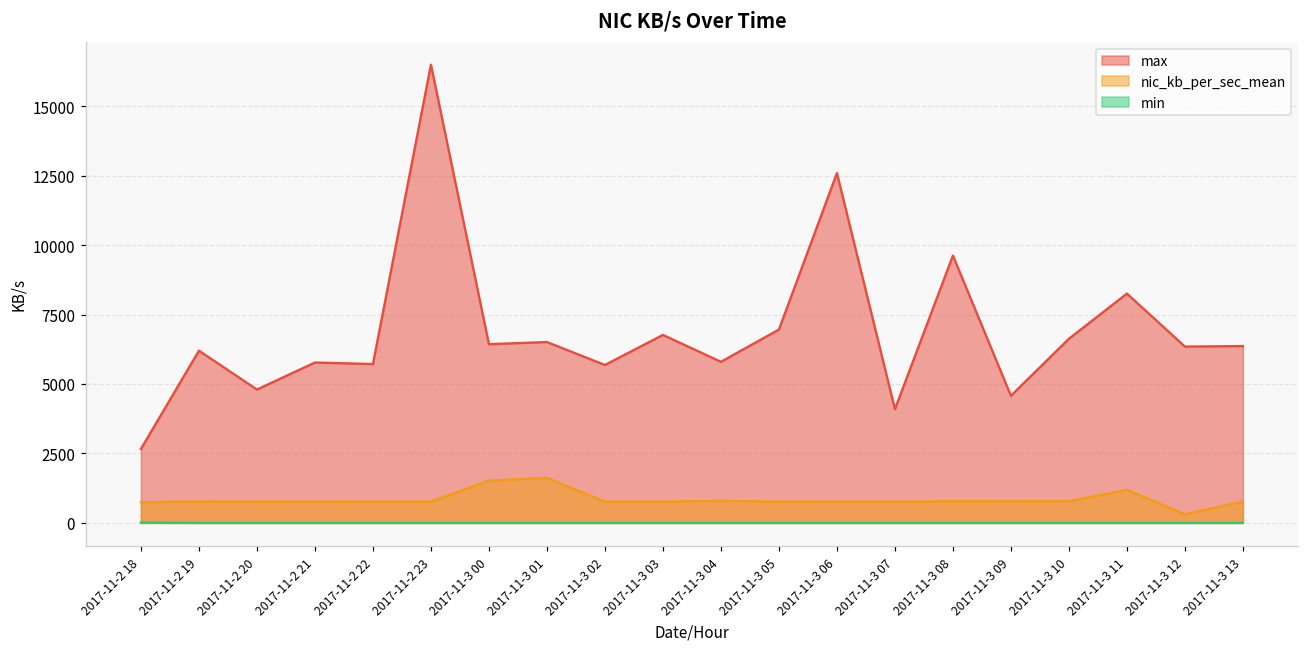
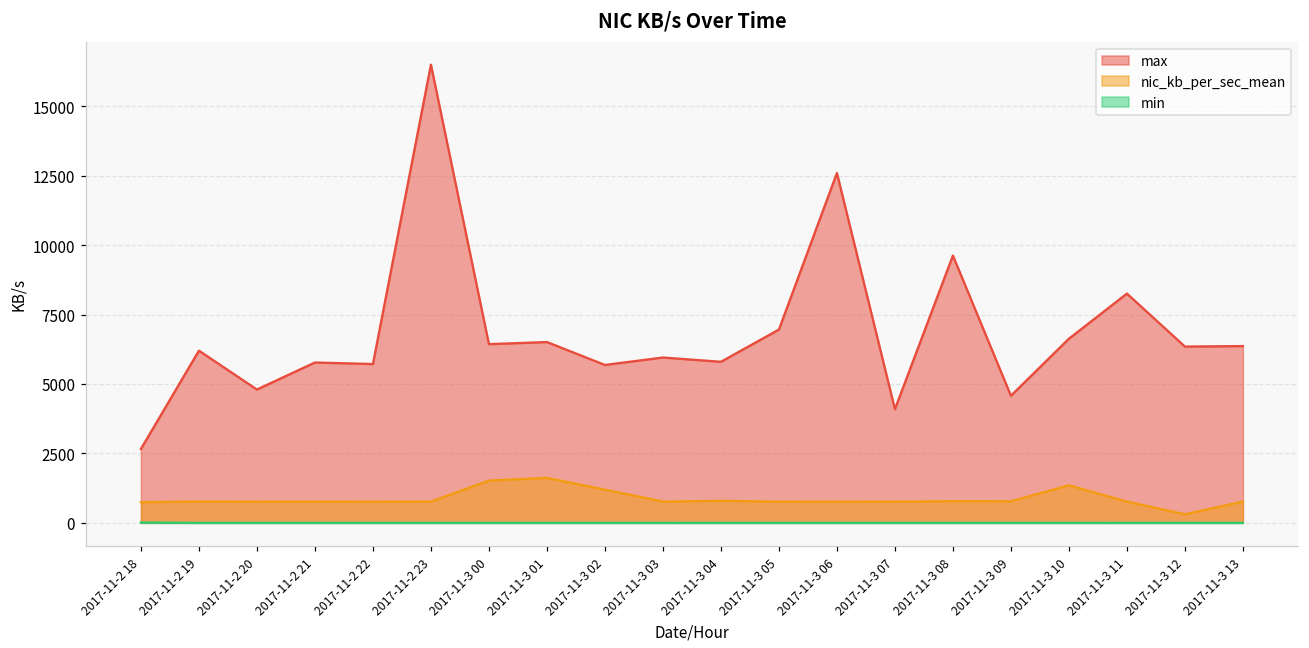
nic_kb_per_sec_mean, 2017-11-3 02: 800 -> 1200
max, 2017-11-3 03: 6800 -> 6000
nic_kb_per_sec_mean, 2017-11-3 10: 800 -> 1400
nic_kb_per_sec_mean, 2017-11-3 11: 1200 -> 800
